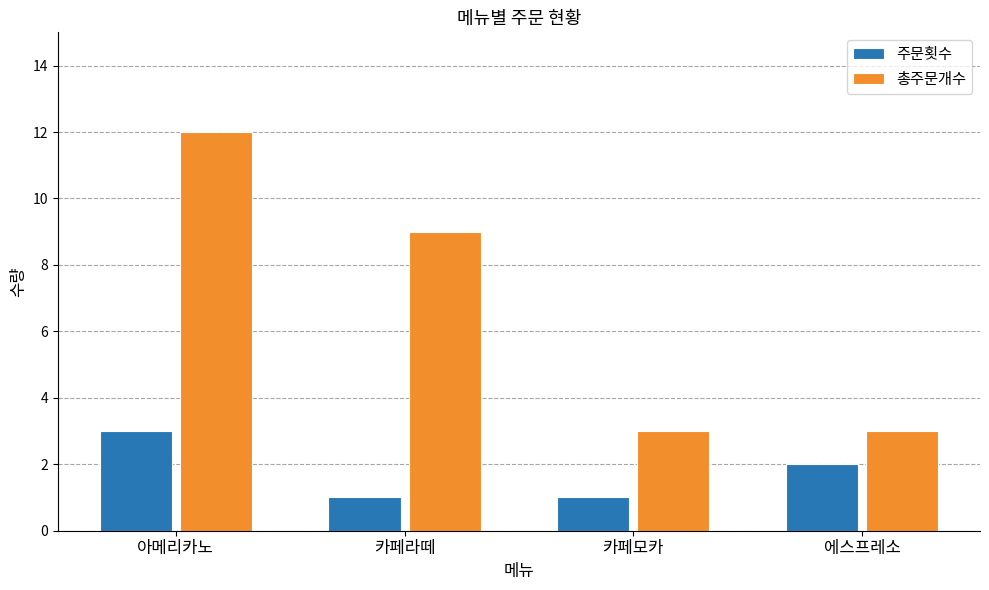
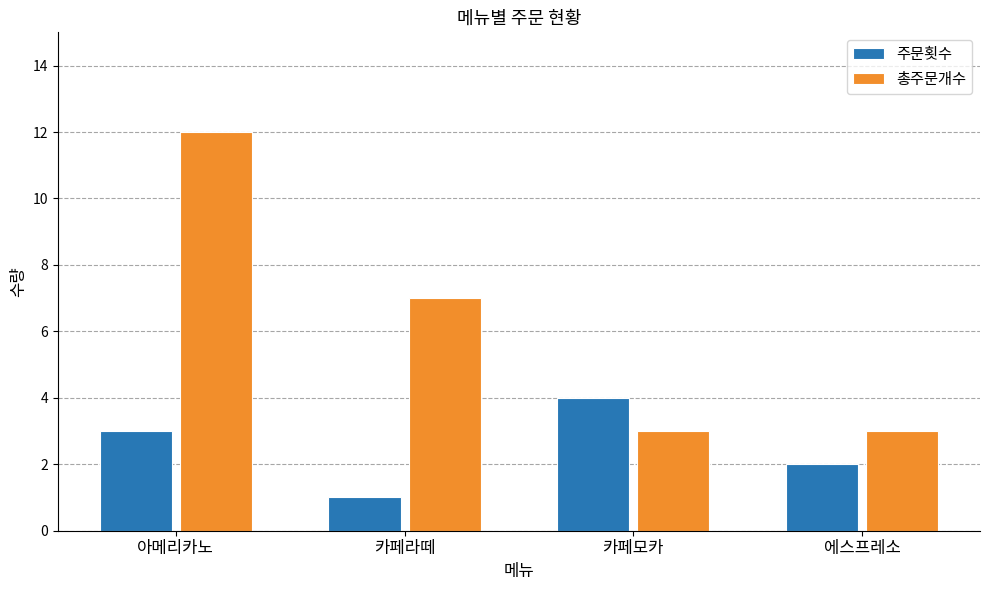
총주문개수, 카페라떼: 9 -> 7
주문횟수, 카페모카: 1 -> 4
